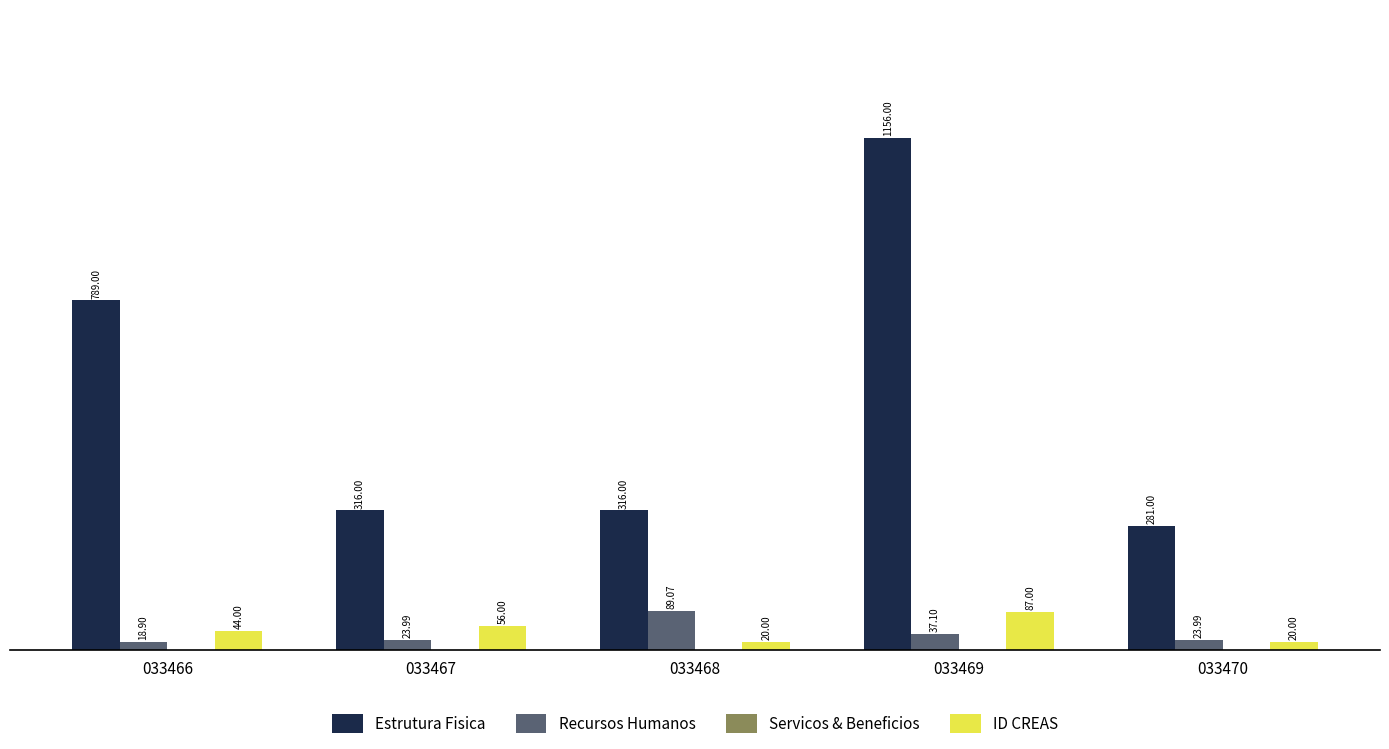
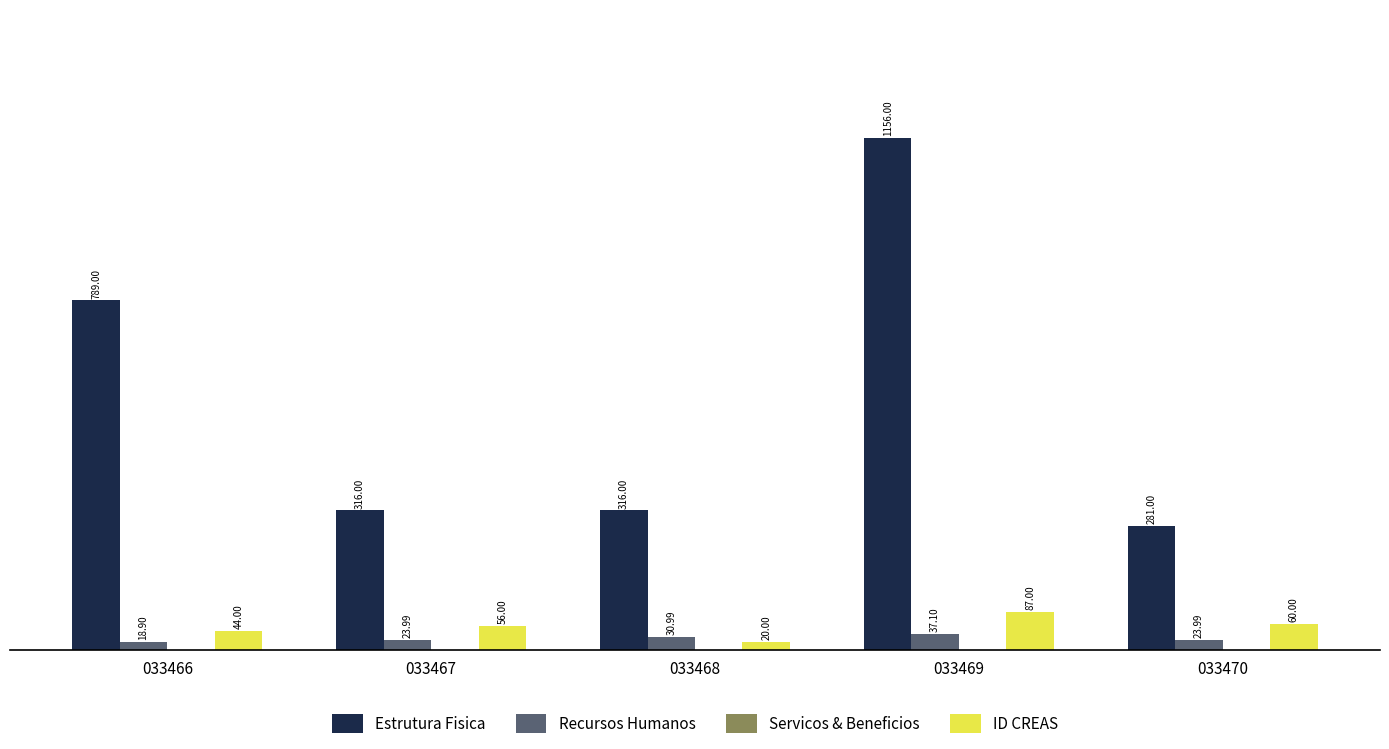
Recursos Humanos, 033468: 89.07 -> 30.99
ID CREAS, 033470: 20.00 -> 60.00
